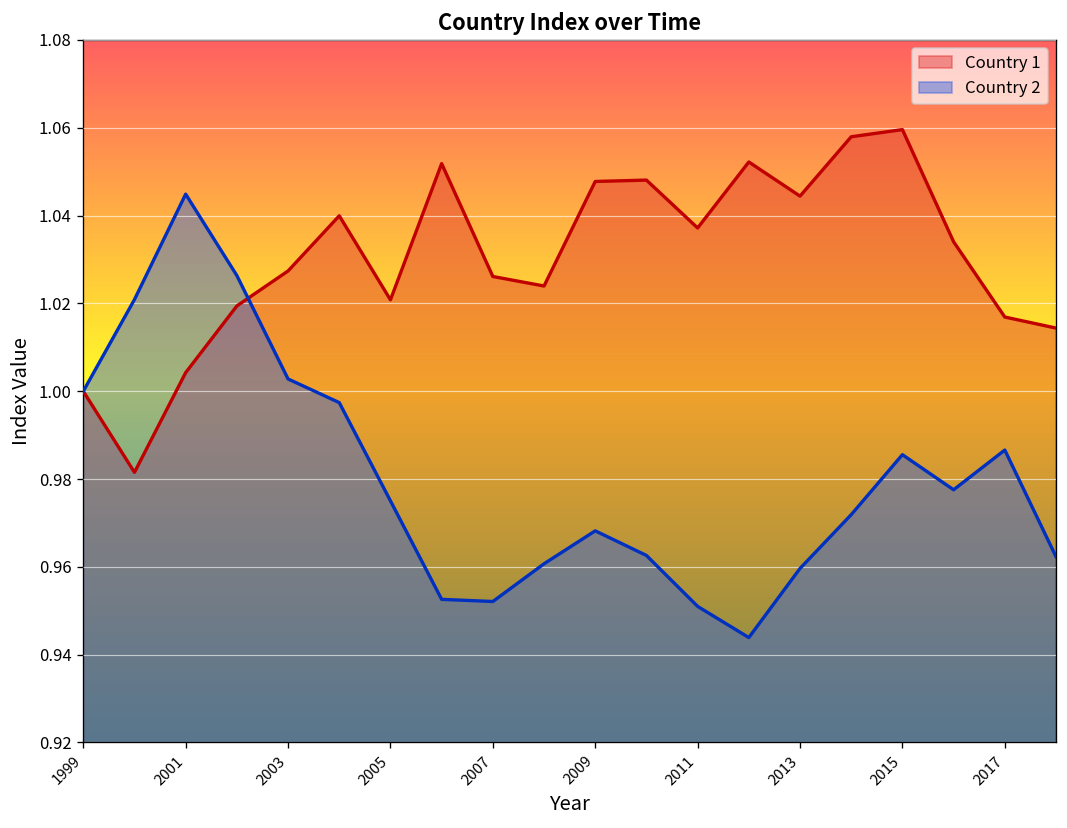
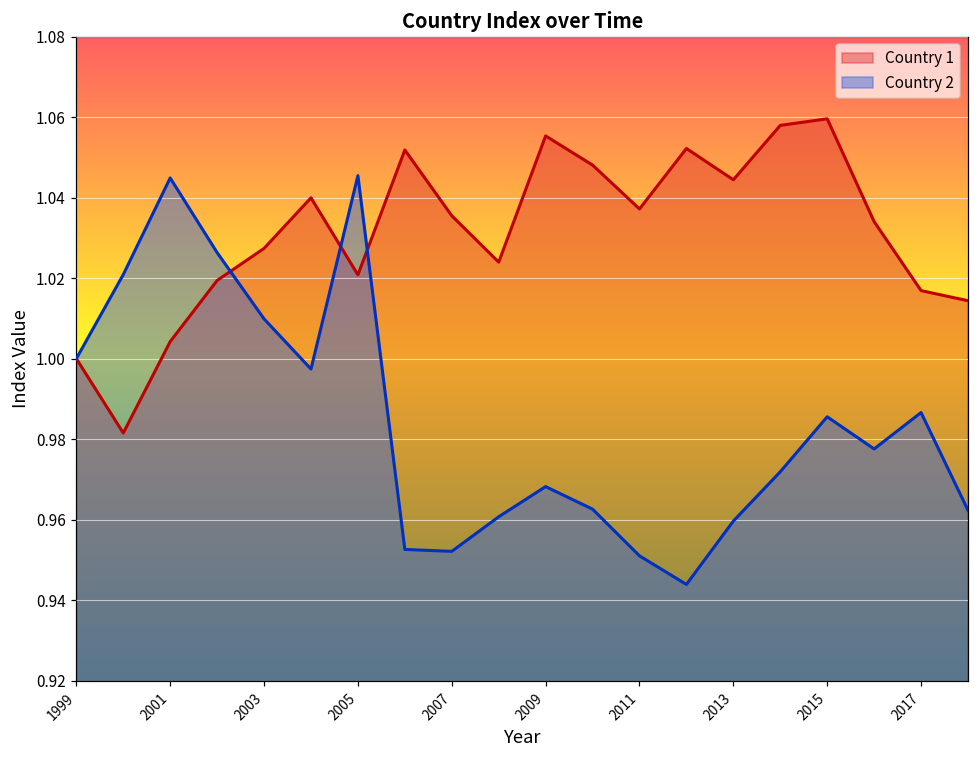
Country 2, 2003: 1.003 -> 1.010
Country 2, 2005: 0.975 -> 1.045
Country 1, 2007: 1.026 -> 1.035
Country 1, 2009: 1.048 -> 1.055
